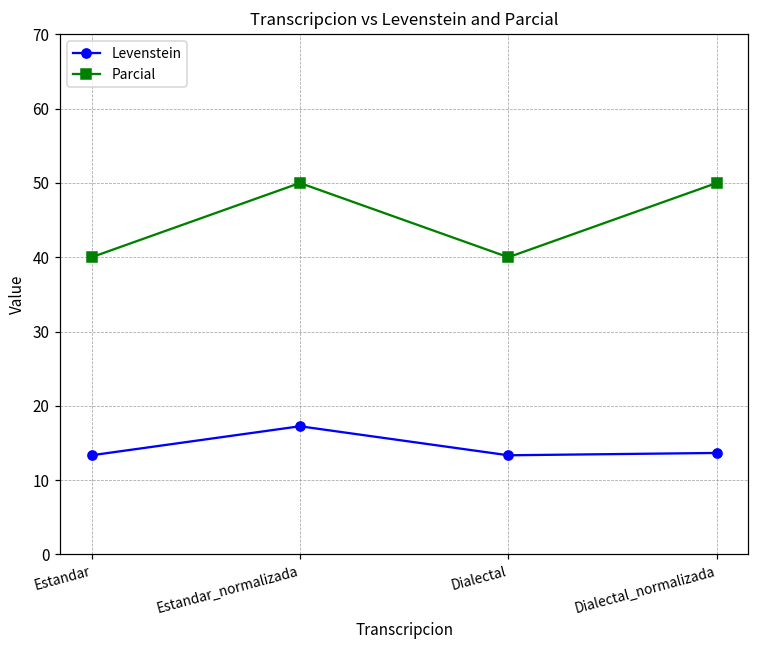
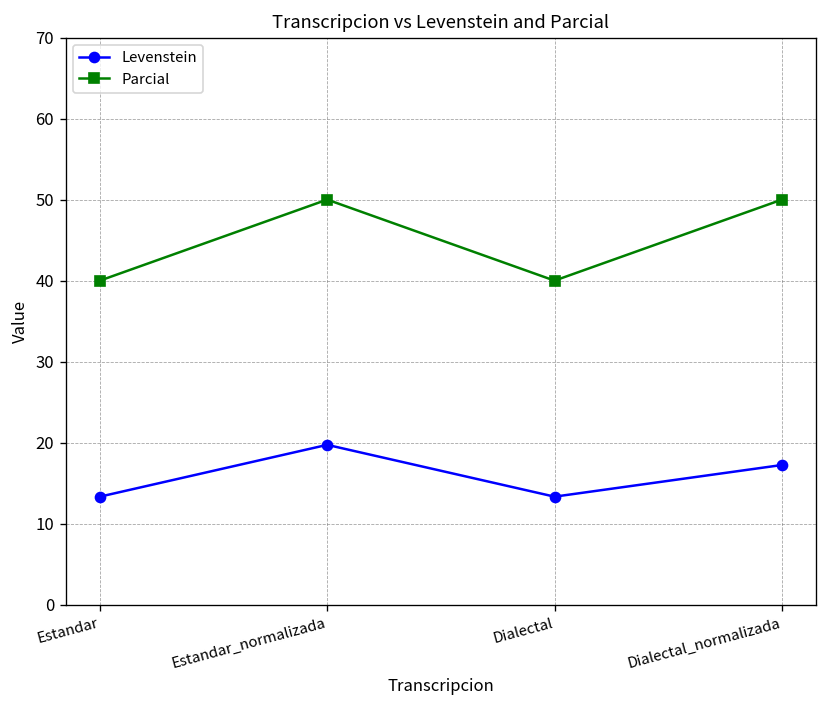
Levenstein, Estandar_normalizada: 17 -> 20
Levenstein, Dialectal_normalizada: 14 -> 17
